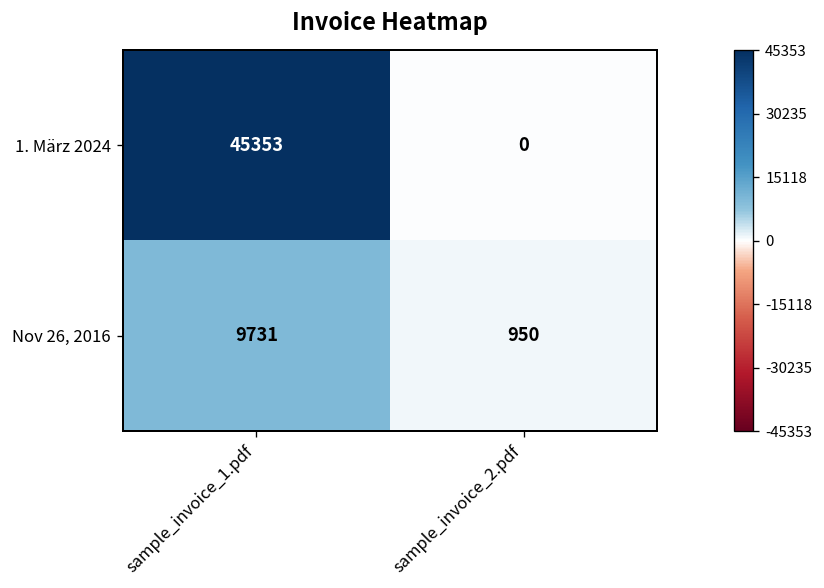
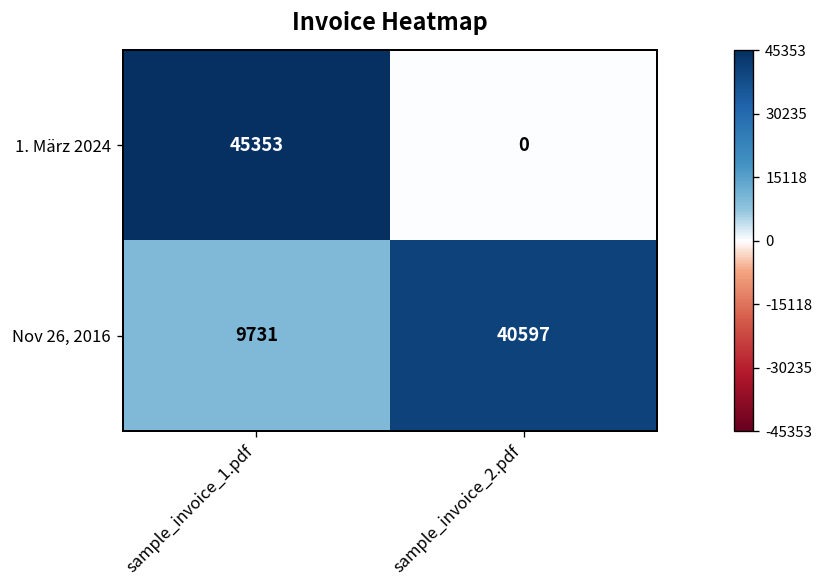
Nov 26, 2016, sample_invoice_2.pdf: 950 -> 40597
